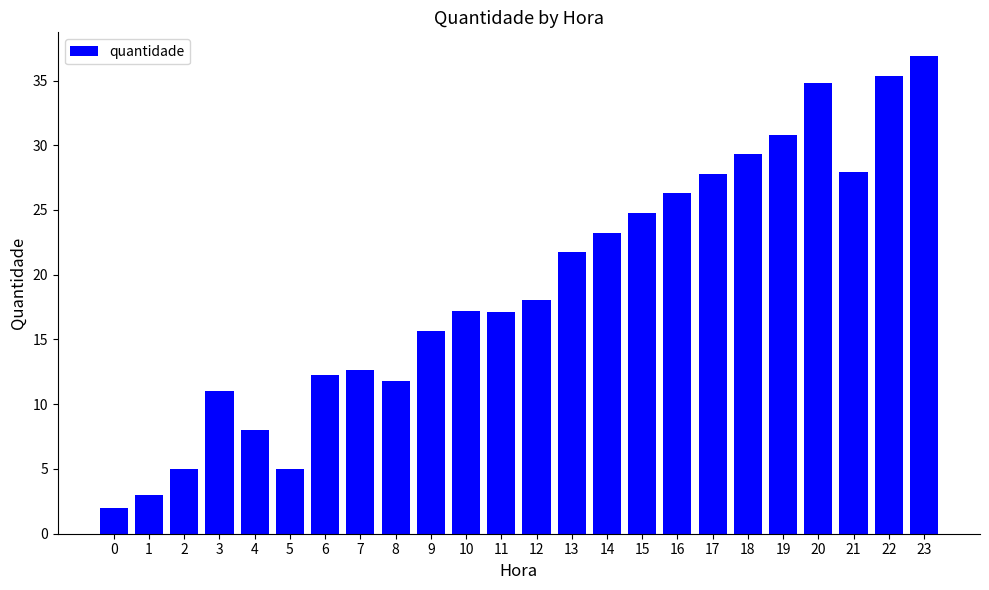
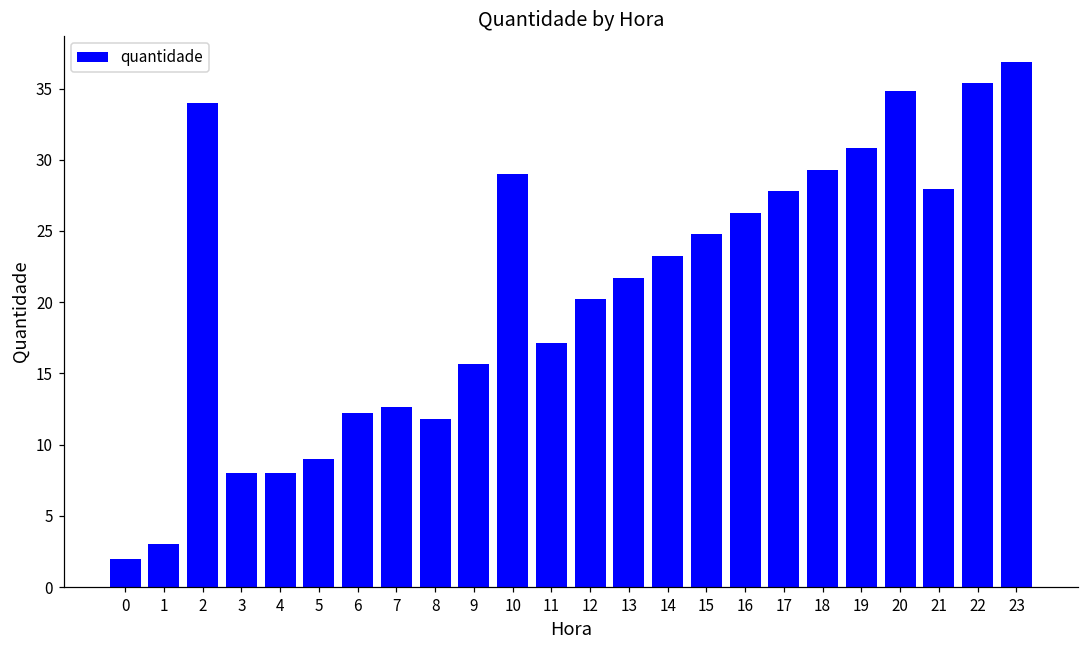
2: 5 -> 34
3: 11 -> 8
5: 5 -> 9
10: 17.2 -> 29.0
12: 18.0 -> 20.2
